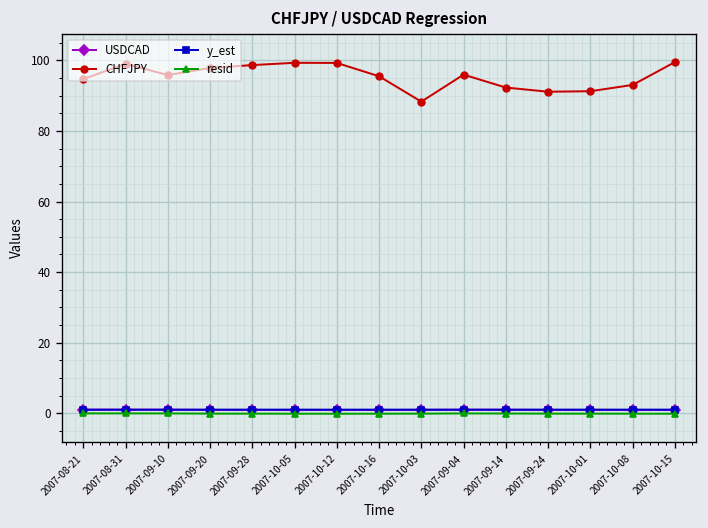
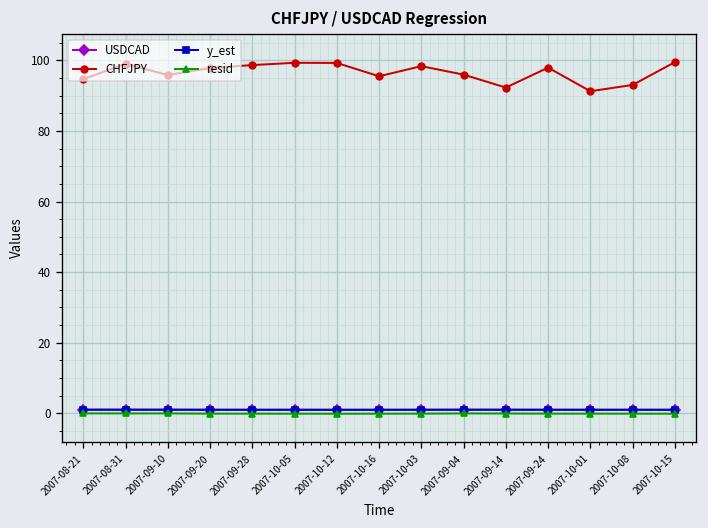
CHFJPY, 2007-10-03: 88 -> 98
CHFJPY, 2007-09-24: 91 -> 98
